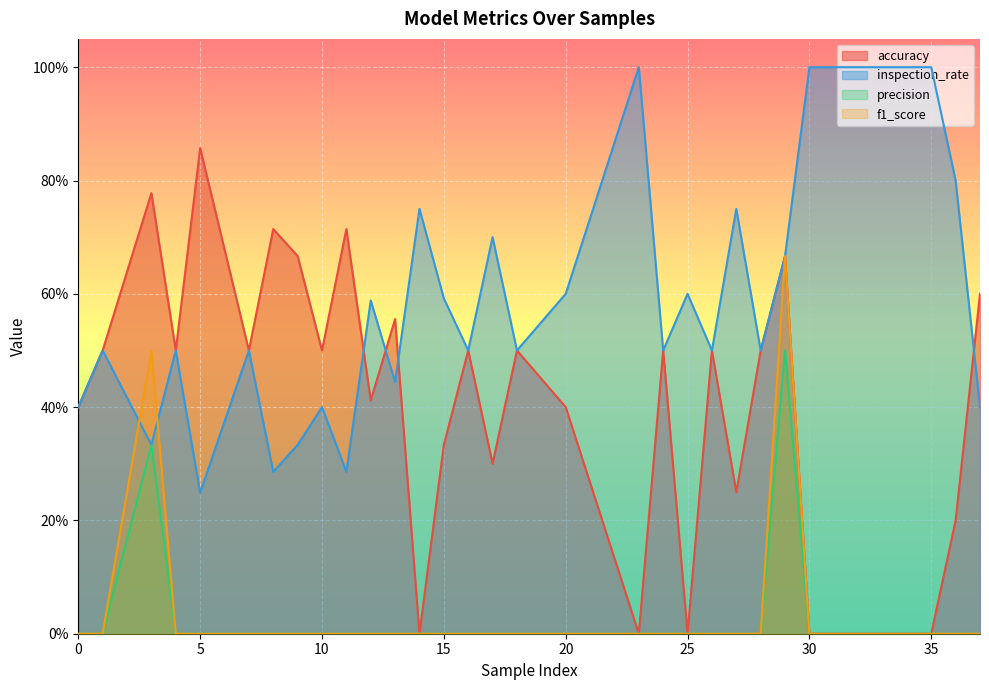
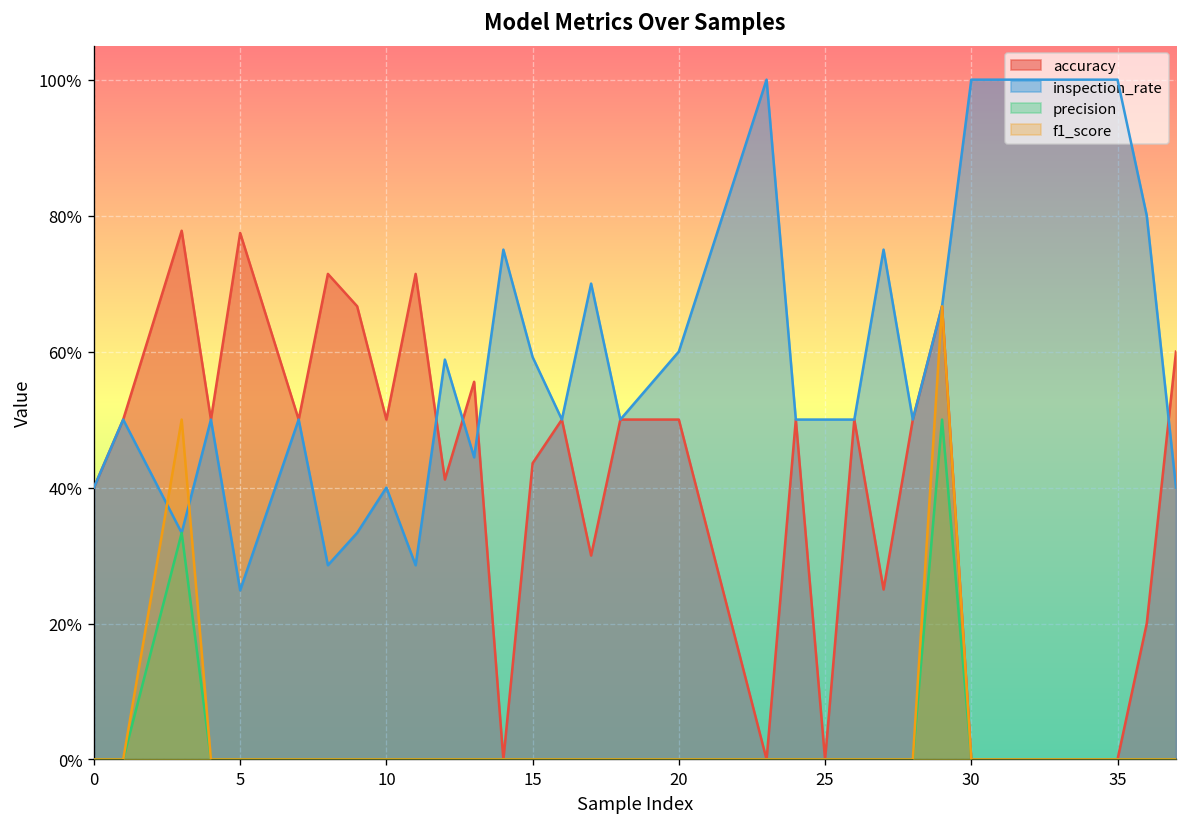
accuracy, 5: 86% -> 77%
accuracy, 15: 33% -> 44%
accuracy, 20: 40% -> 50%
inspection_rate, 25: 60% -> 50%
